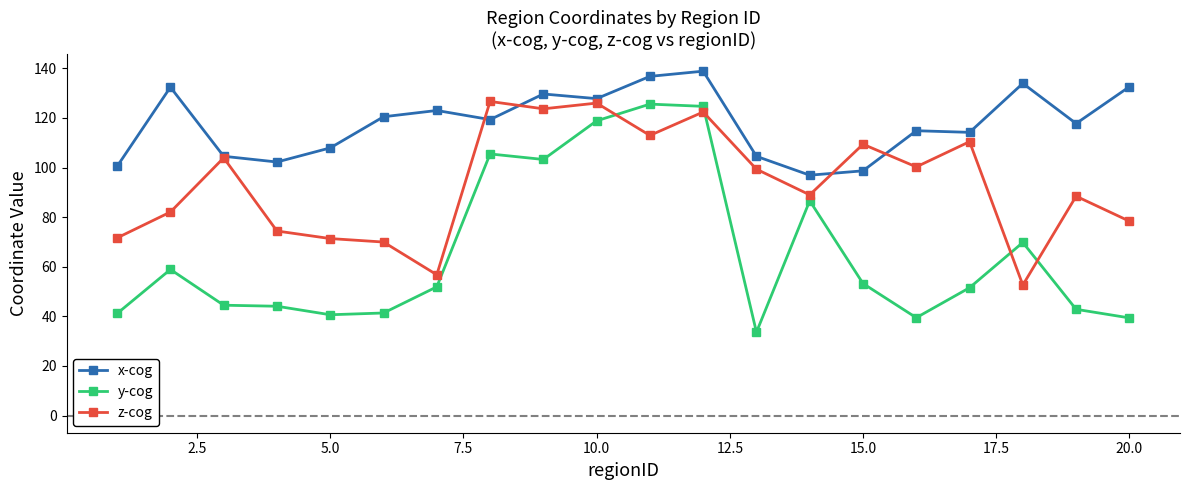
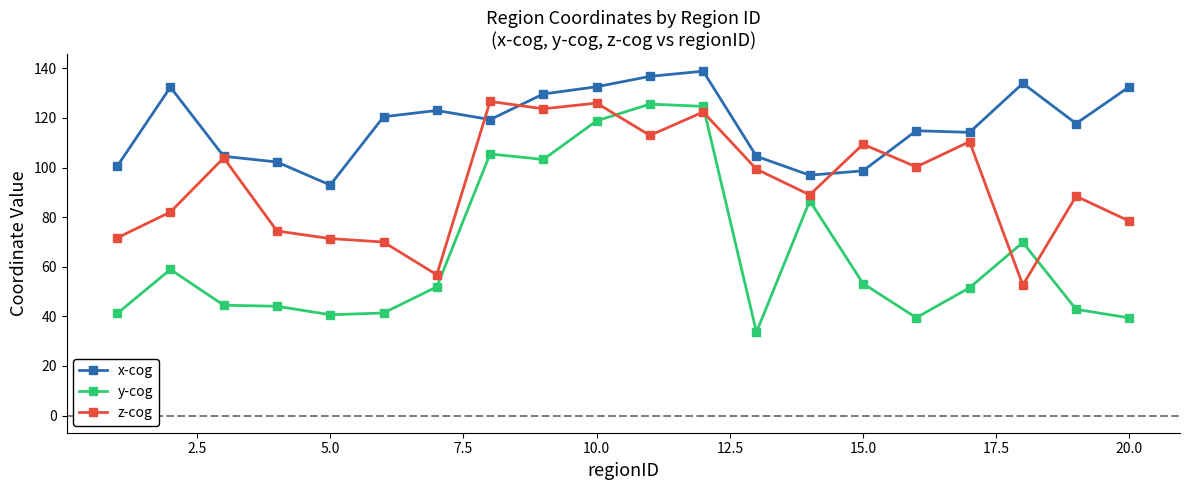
x-cog, 5.0: 108 -> 93
x-cog, 10.0: 128 -> 133
